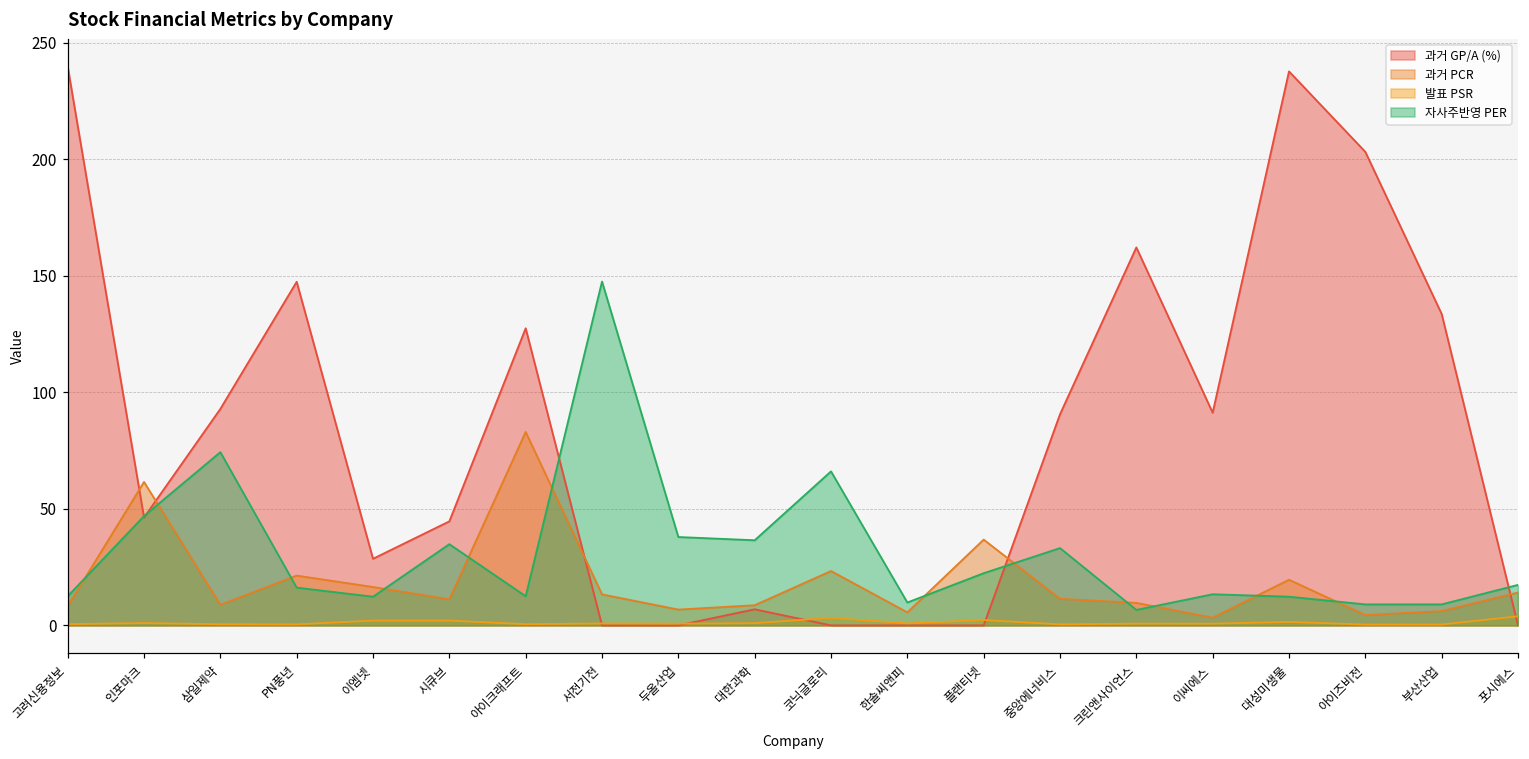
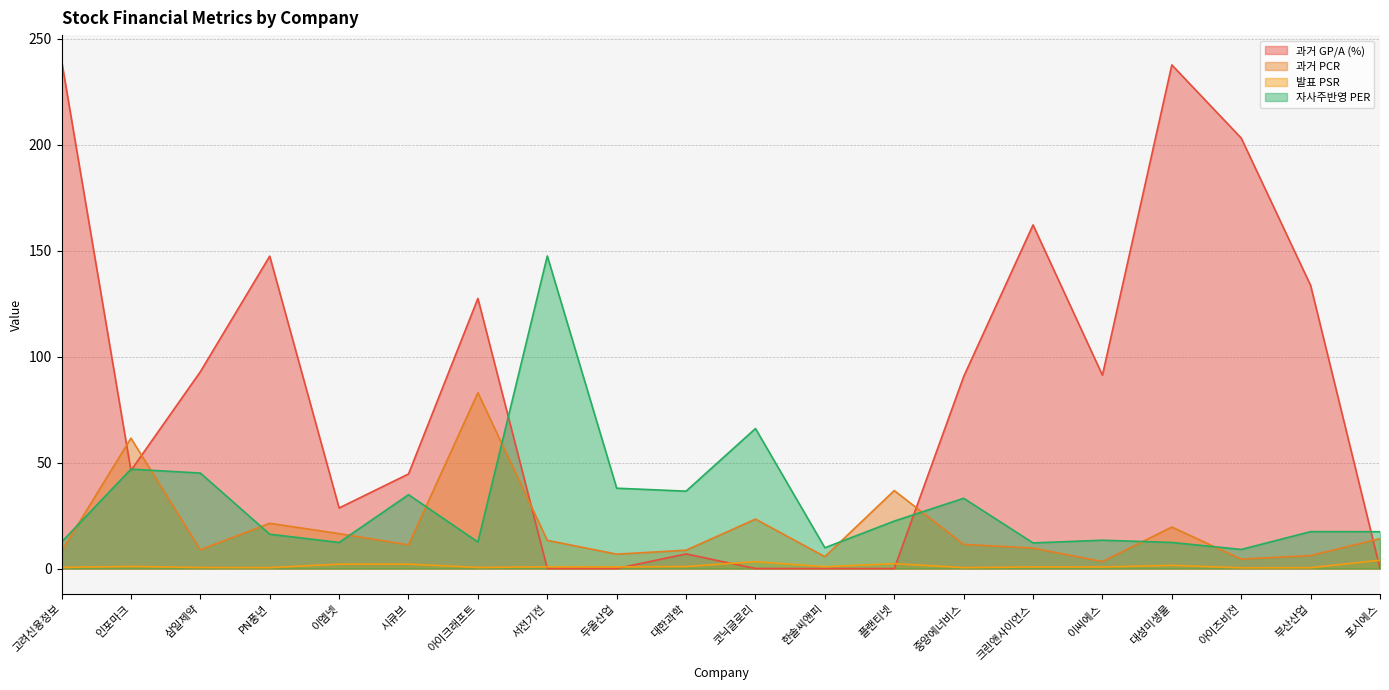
자사주반영 PER, 삼일제약: 74 -> 45
자사주반영 PER, 크린앤사이언스: 7 -> 12
자사주반영 PER, 부산산업: 9 -> 17
